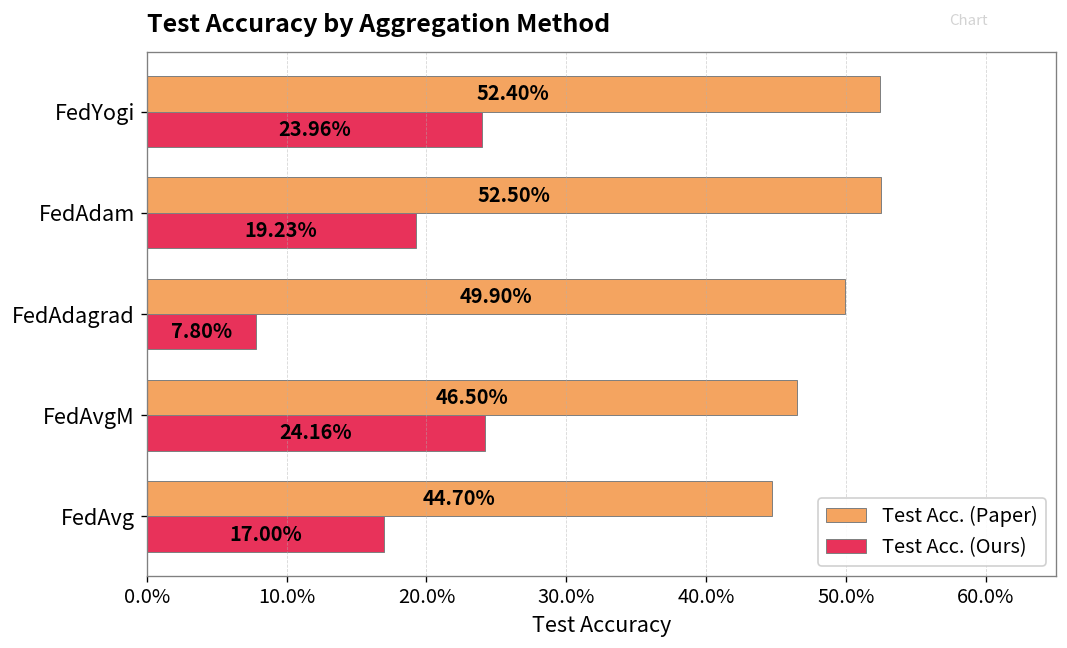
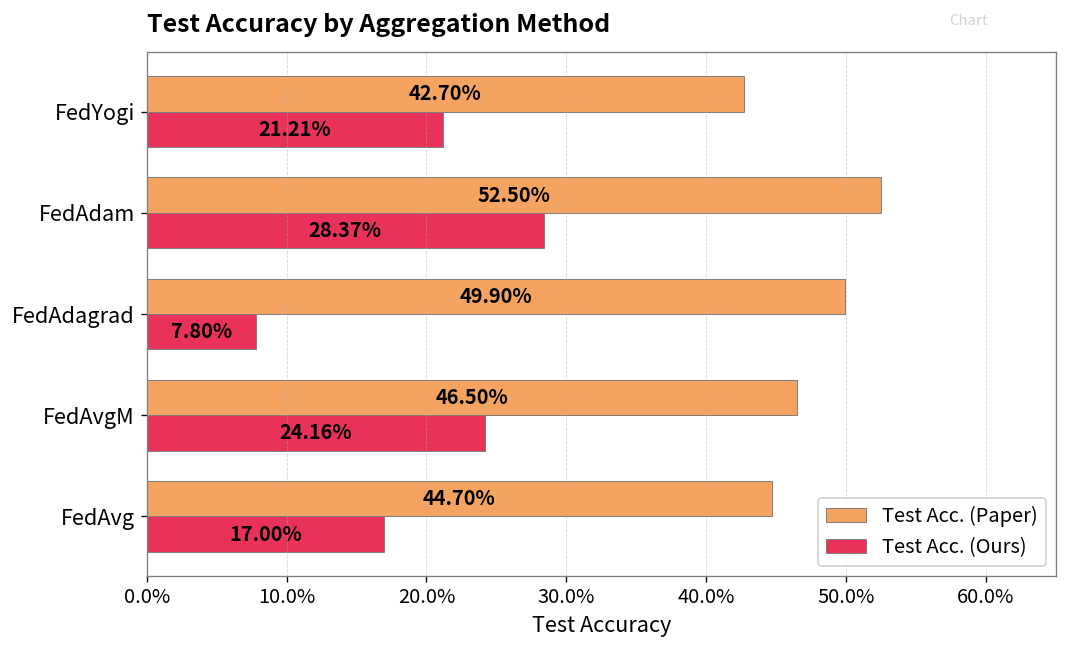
Test Acc. (Paper), FedYogi: 52.40% -> 42.70%
Test Acc. (Ours), FedYogi: 23.96% -> 21.21%
Test Acc. (Ours), FedAdam: 19.23% -> 28.37%
